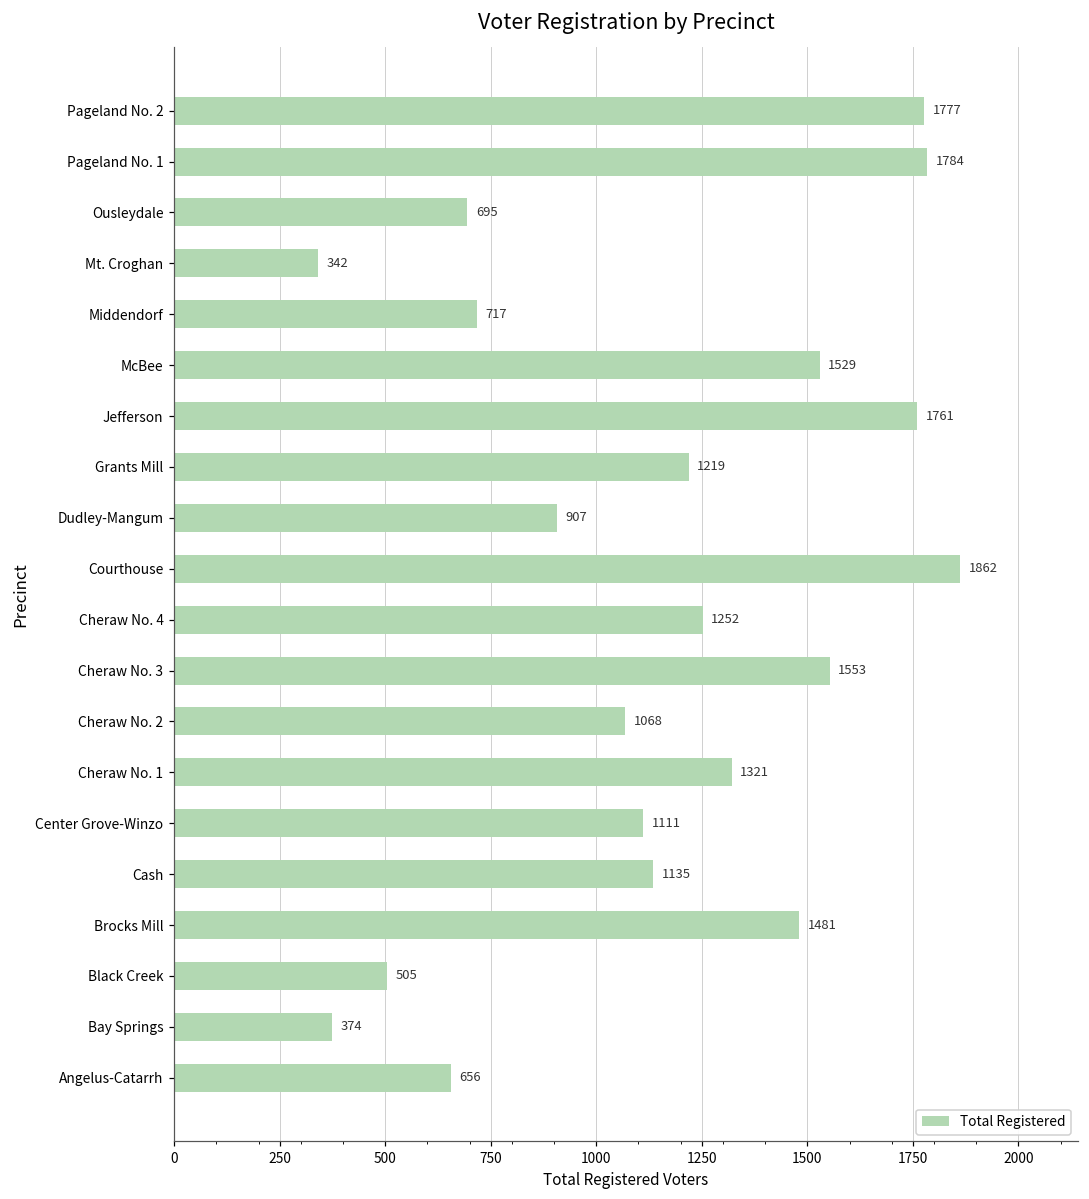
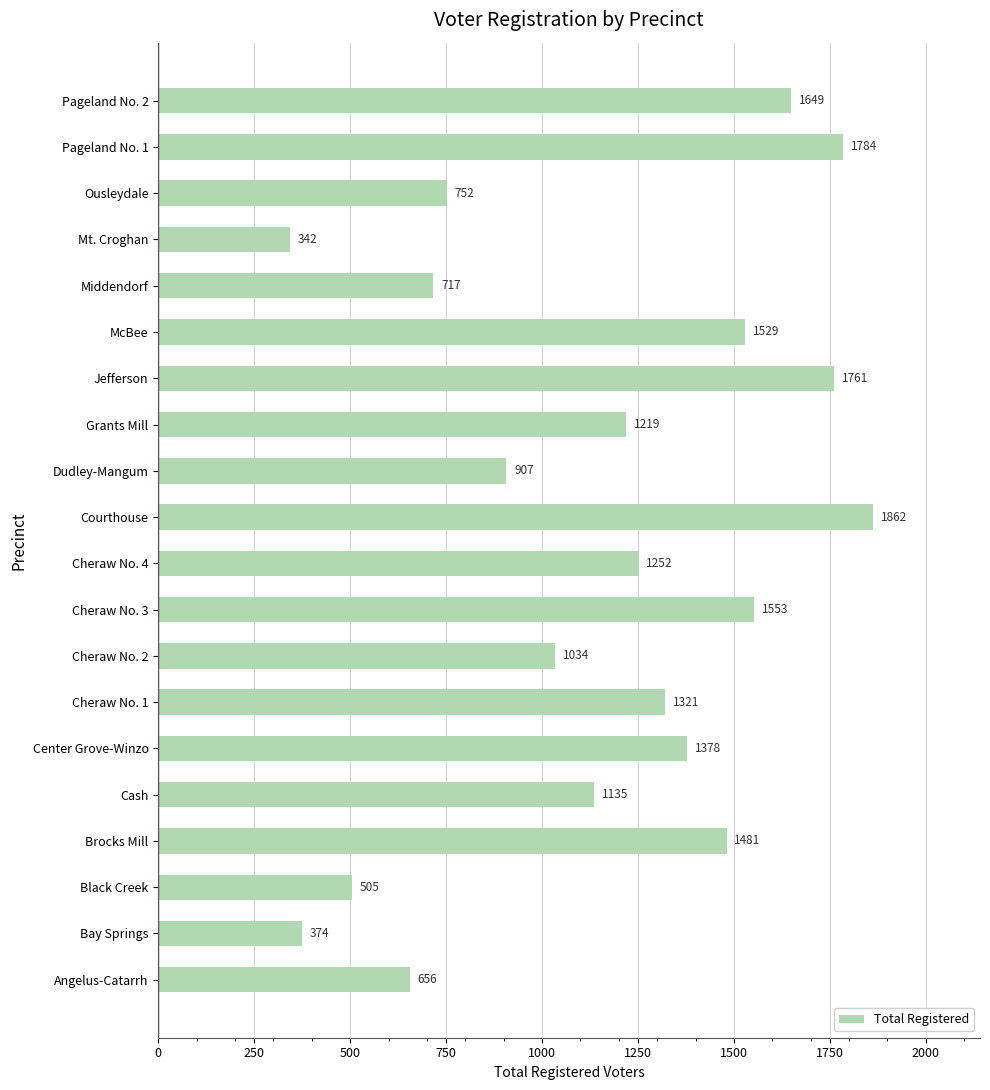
Pageland No. 2: 1777 -> 1649
Ousleydale: 695 -> 752
Cheraw No. 2: 1068 -> 1034
Center Grove-Winzo: 1111 -> 1378
